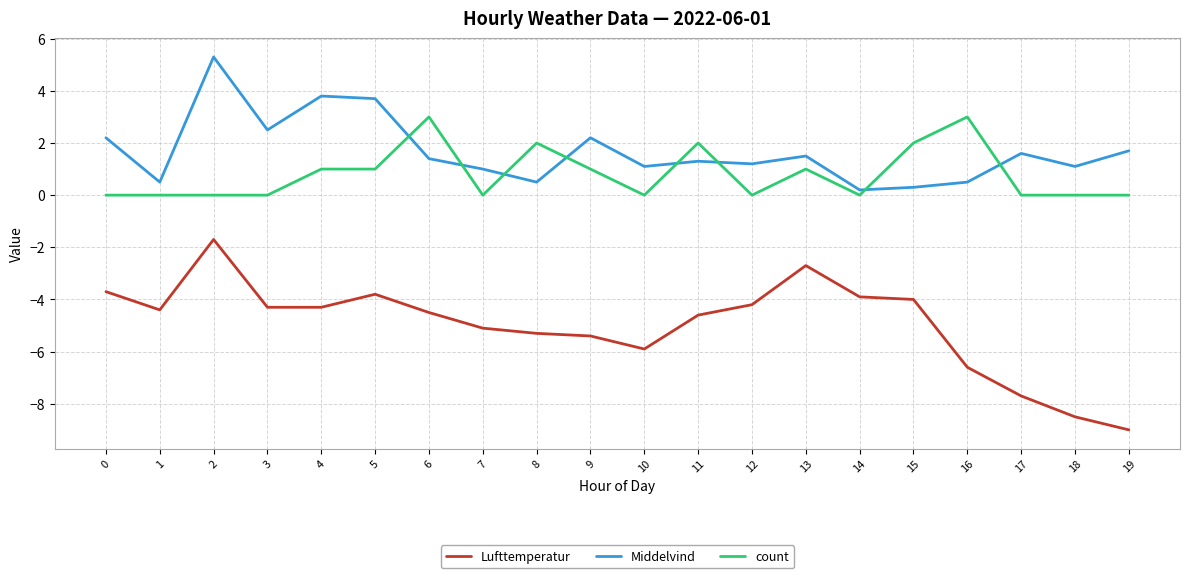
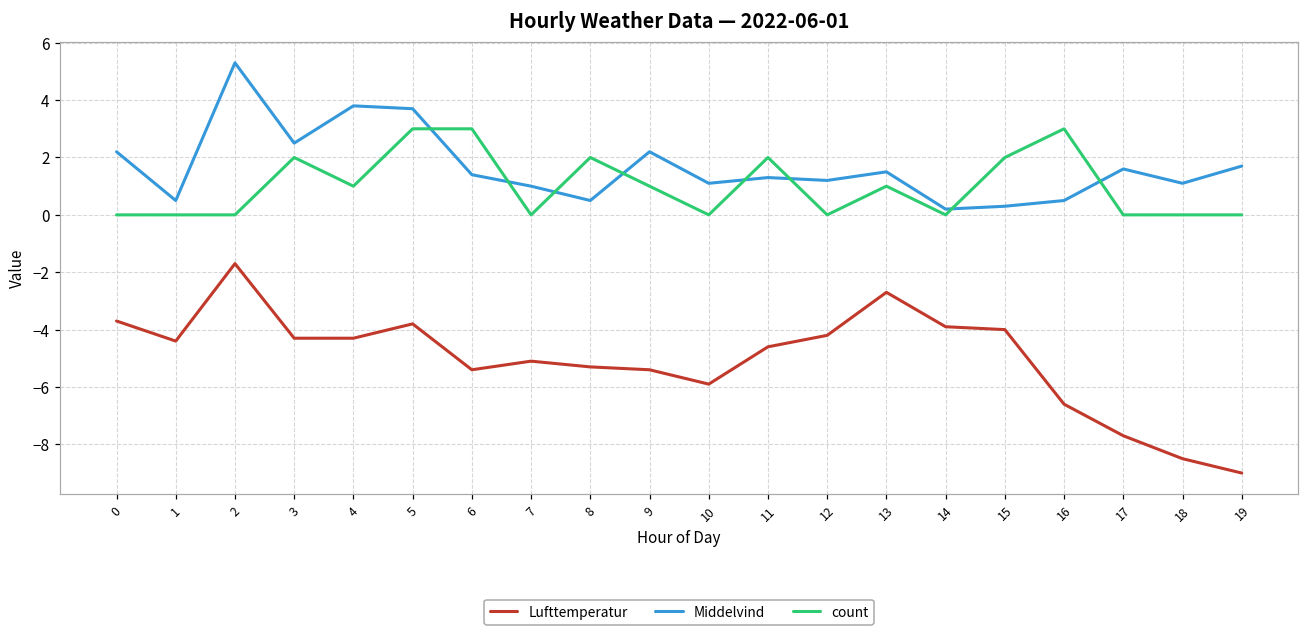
count, 3: 0 -> 2
count, 5: 1 -> 3
Lufttemperatur, 6: -4.5 -> -5.4
